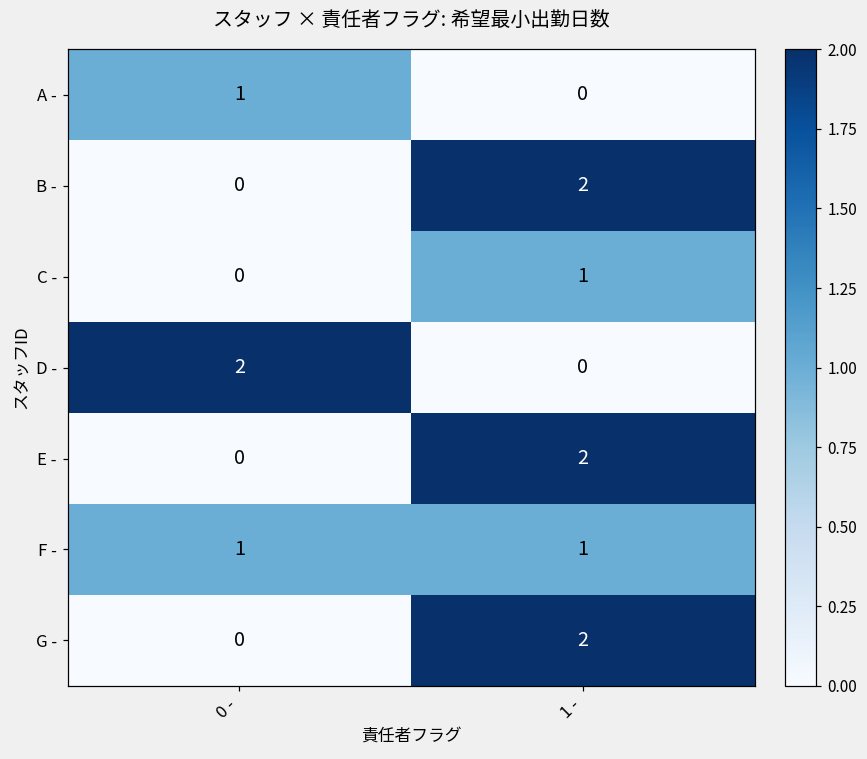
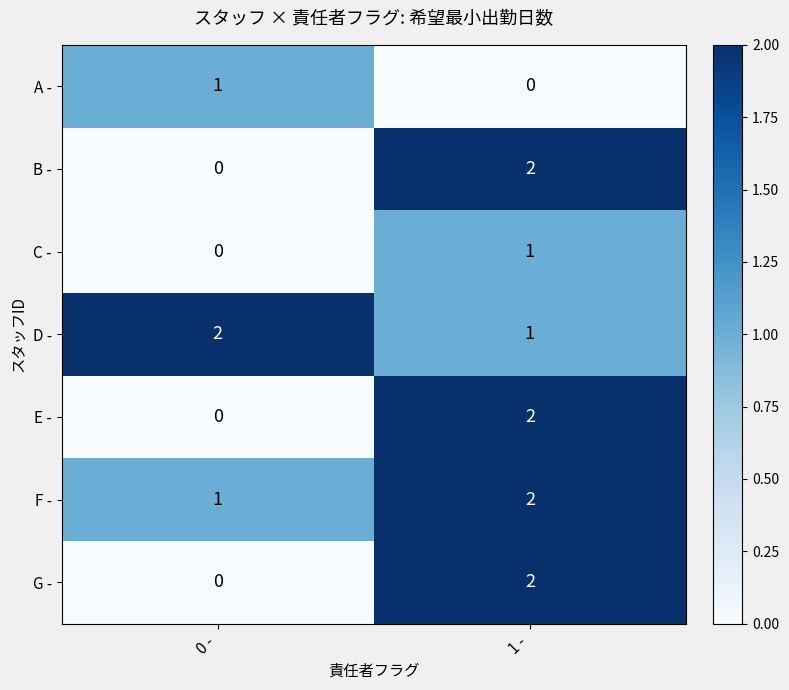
D -, 1 -: 0 -> 1
F -, 1 -: 1 -> 2
